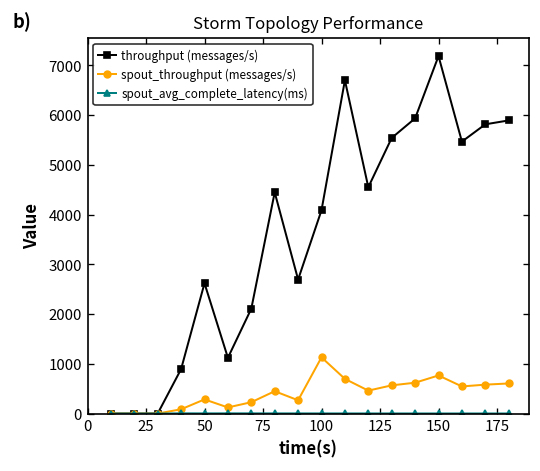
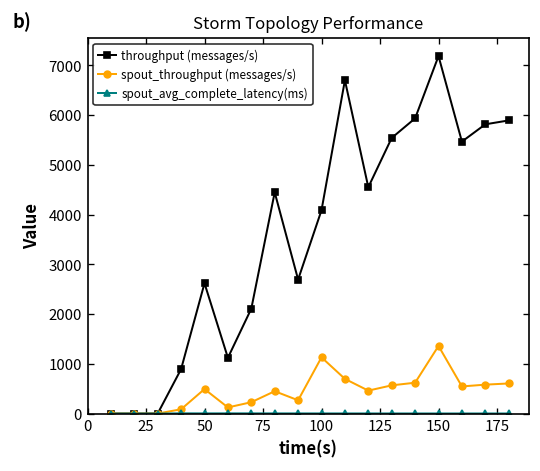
spout_throughput (messages/s), 50: 300 -> 500
spout_throughput (messages/s), 150: 800 -> 1400
